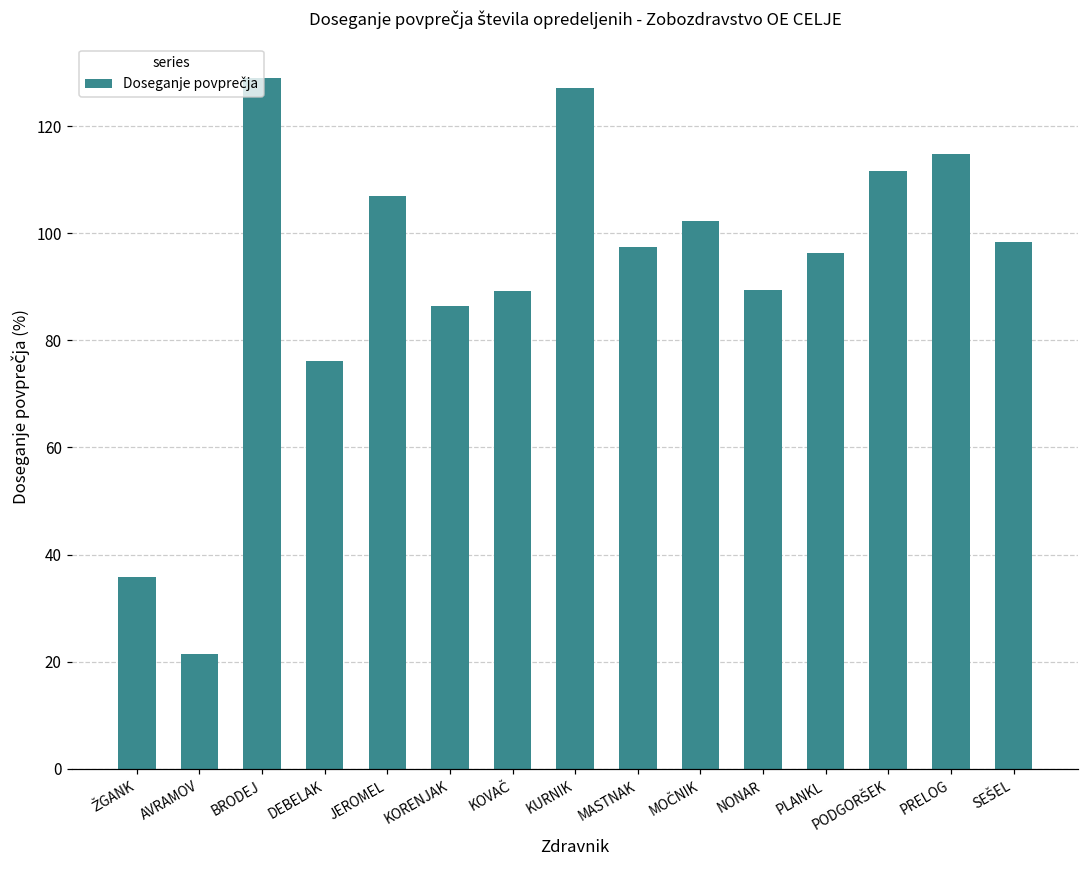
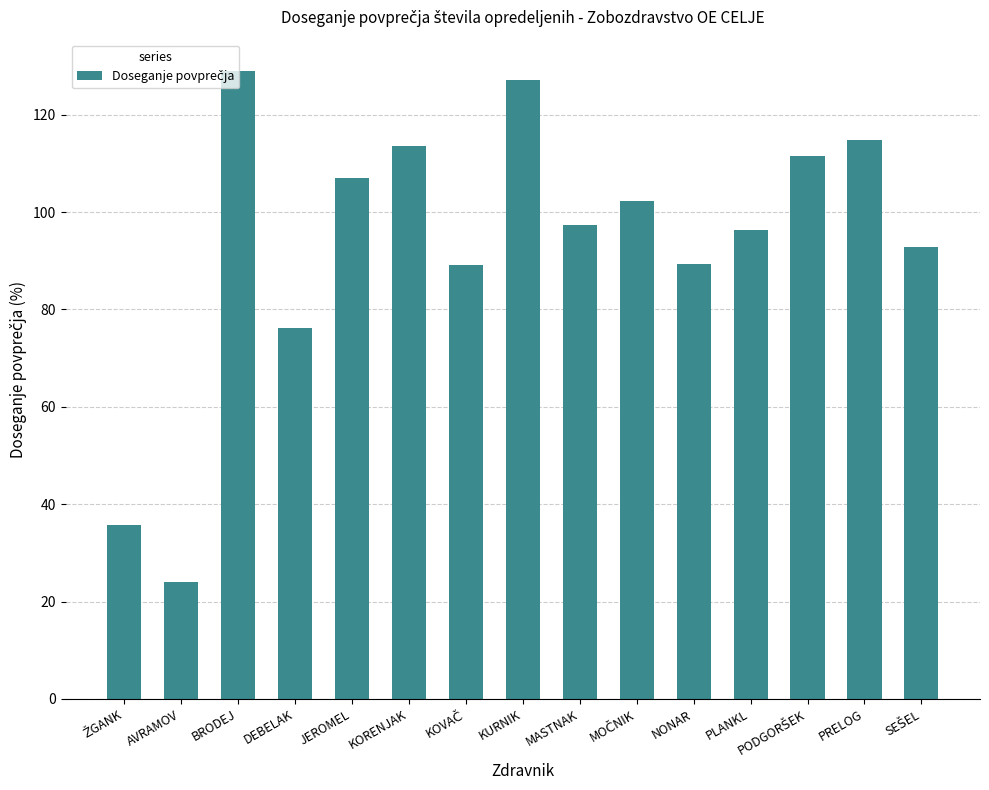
AVRAMOV: 21 -> 24
KORENJAK: 87 -> 114
SEŠEL: 98 -> 93
